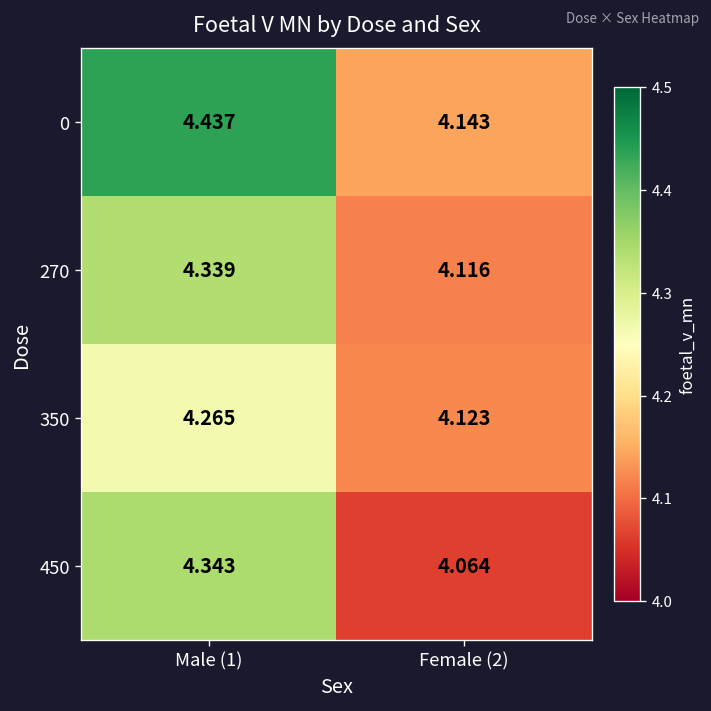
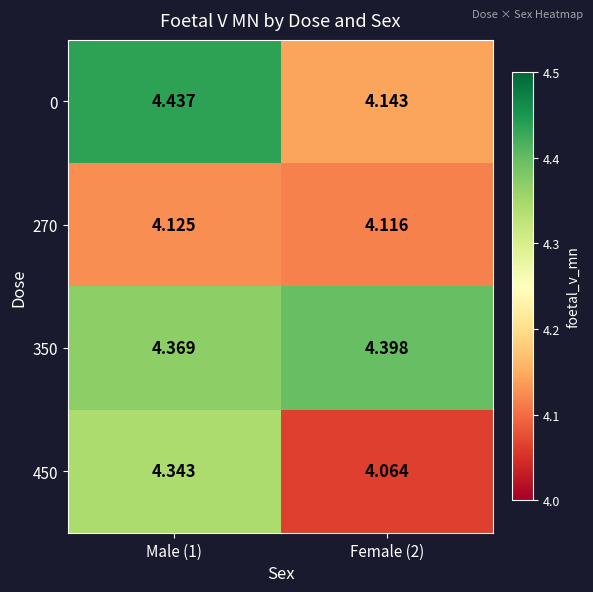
270, Male (1): 4.339 -> 4.125
350, Male (1): 4.265 -> 4.369
350, Female (2): 4.123 -> 4.398
